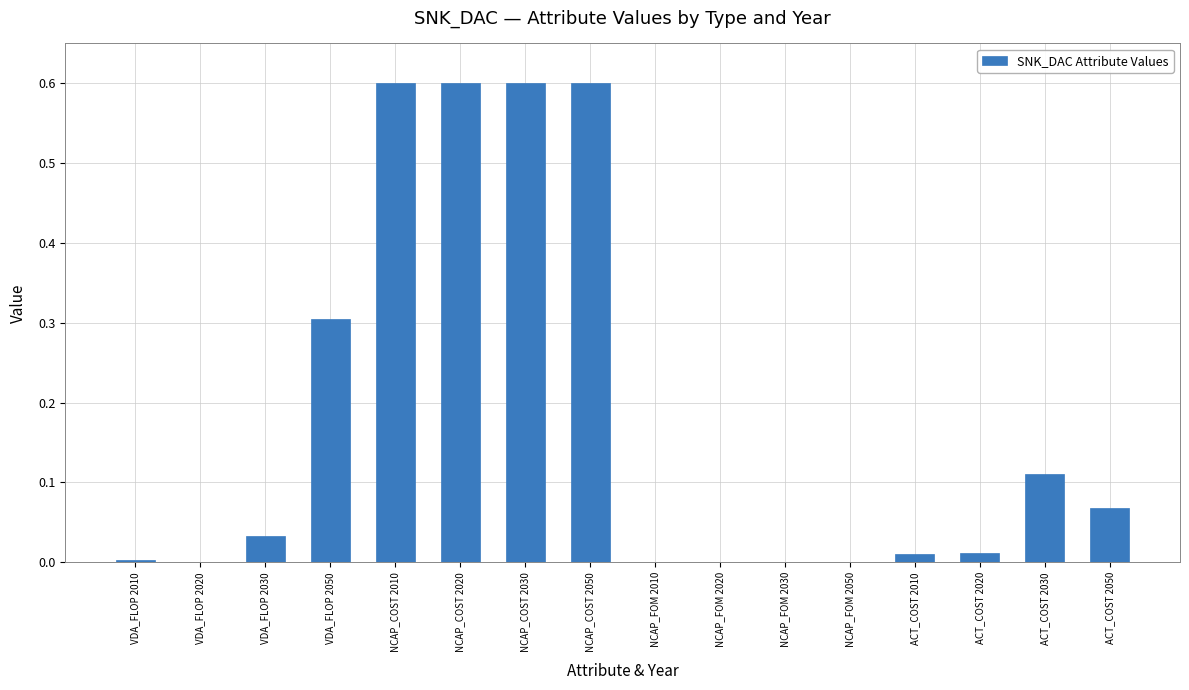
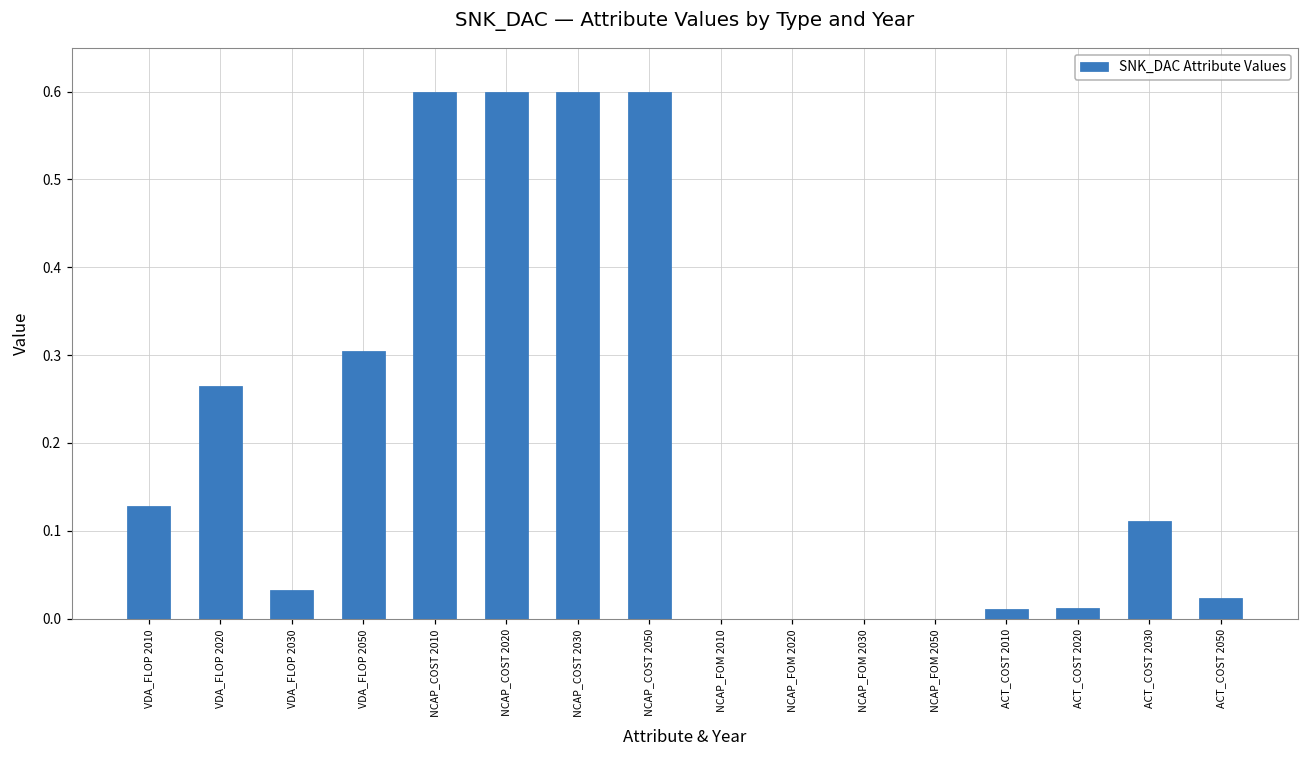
VDA_FLOP 2010: 0.00 -> 0.13
VDA_FLOP 2020: 0.00 -> 0.26
ACT_COST 2050: 0.07 -> 0.02
